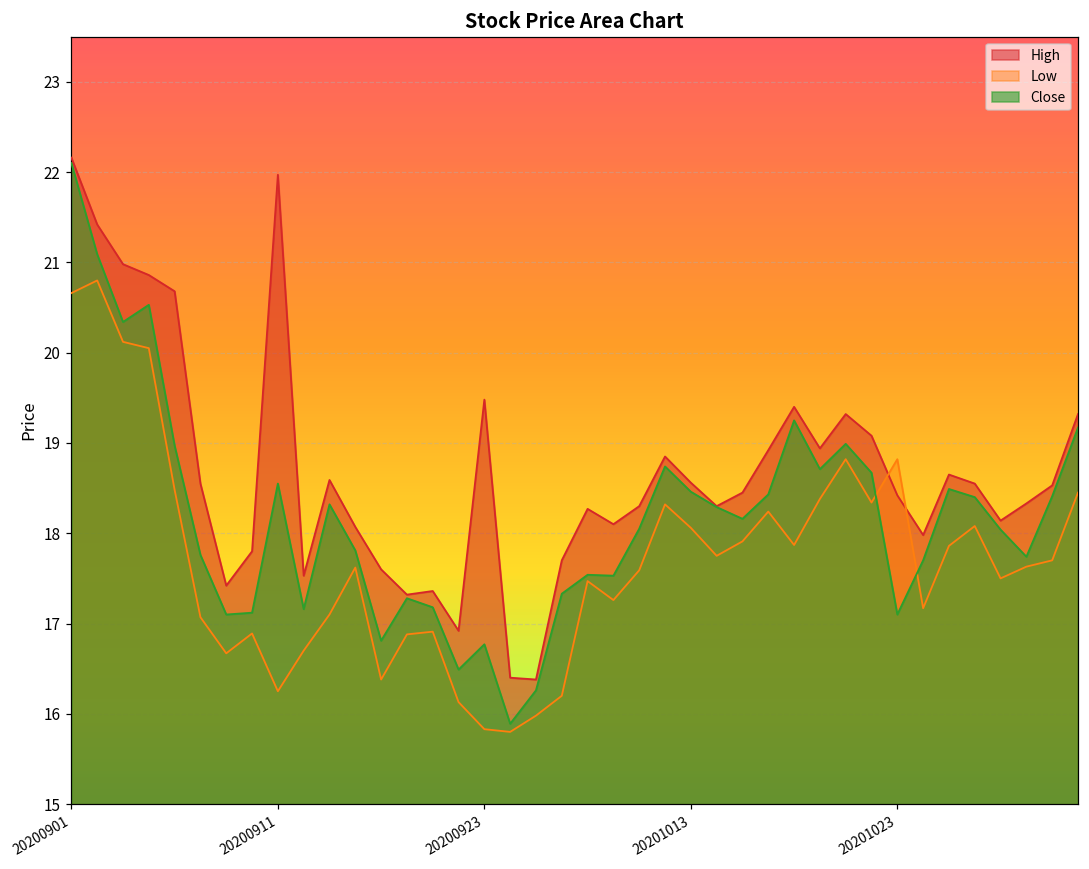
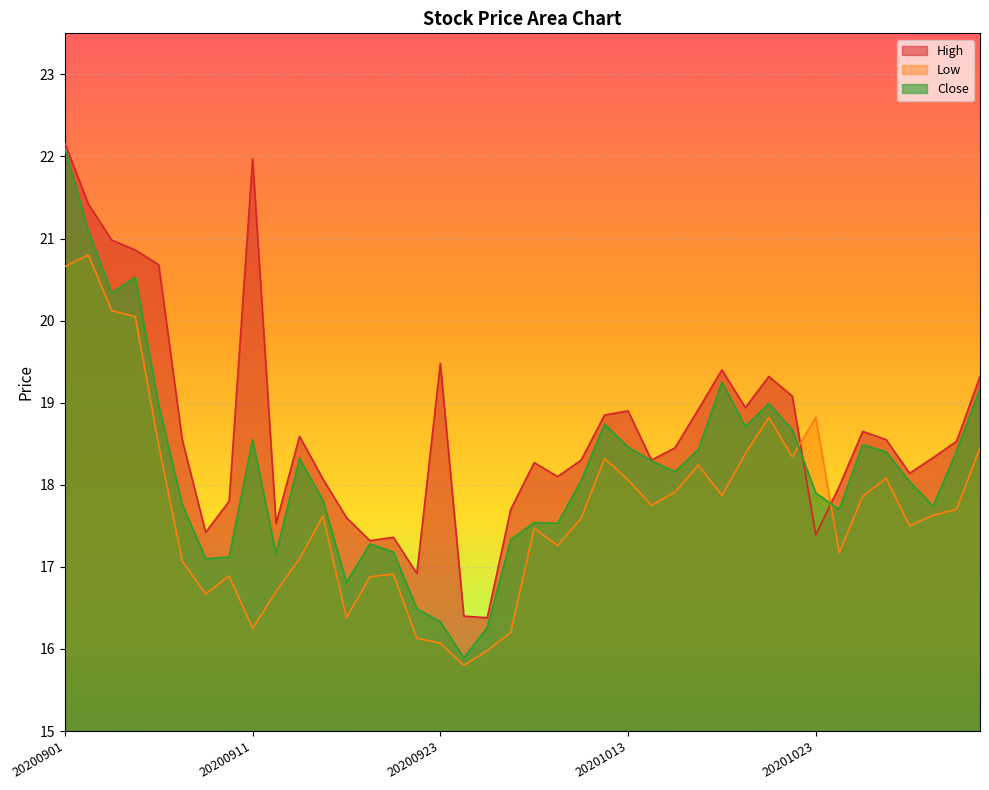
Low, 20200923: 15.8 -> 16.1
Close, 20200923: 16.8 -> 16.3
High, 20201013: 18.6 -> 18.9
High, 20201023: 18.4 -> 17.4
Close, 20201023: 17.1 -> 17.9
